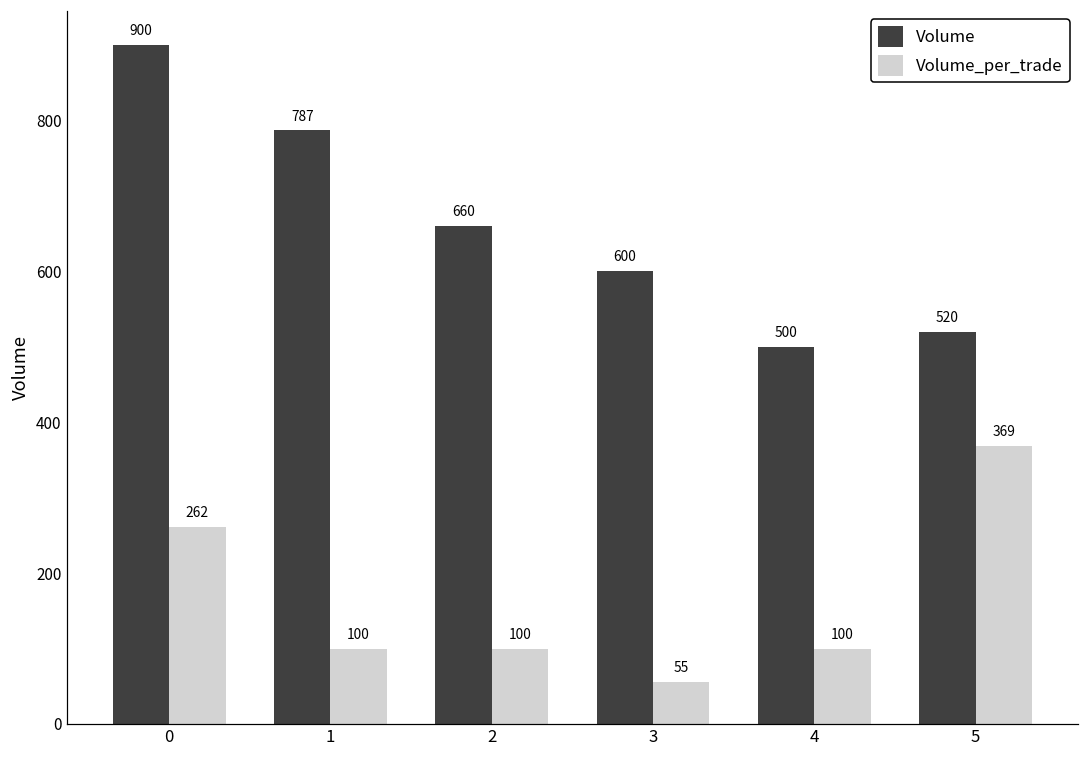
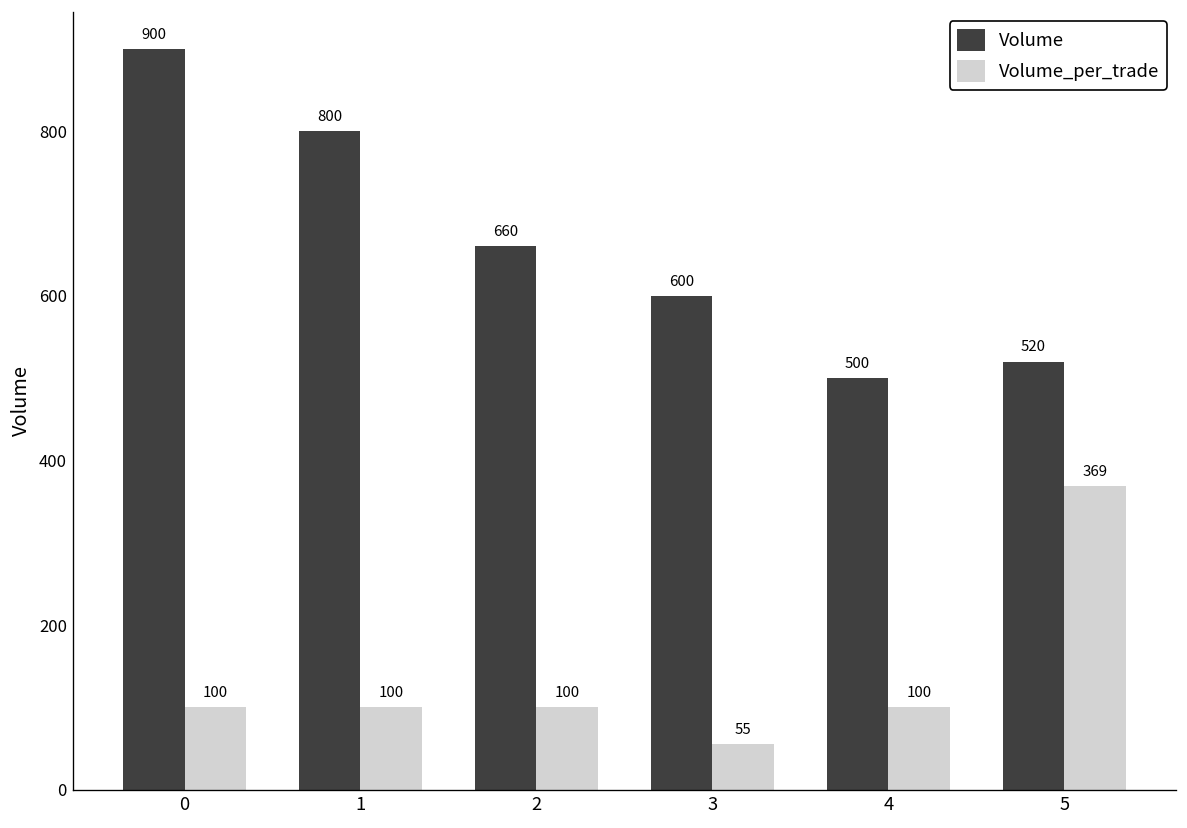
Volume_per_trade, 0: 262 -> 100
Volume, 1: 787 -> 800
